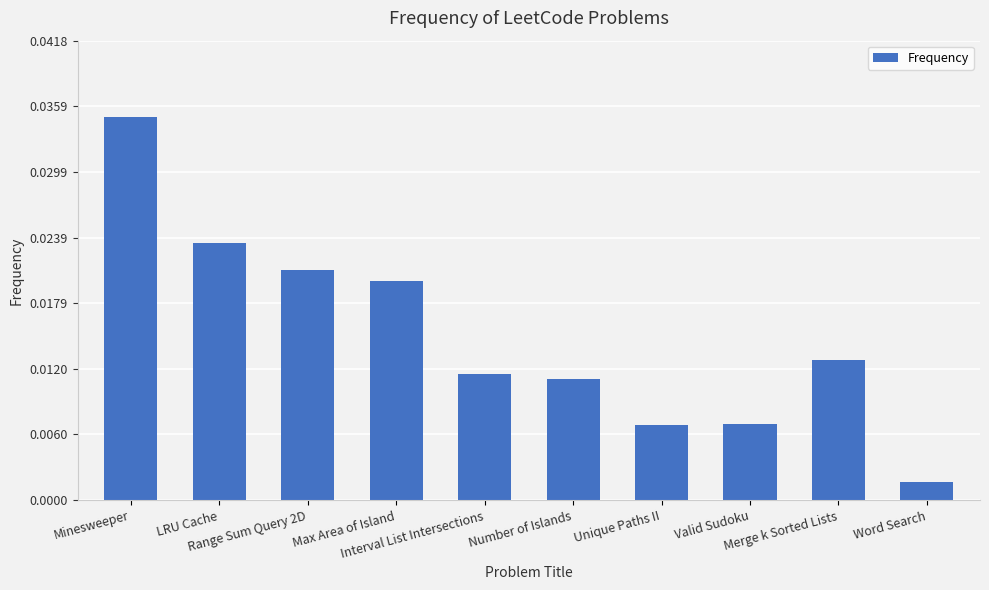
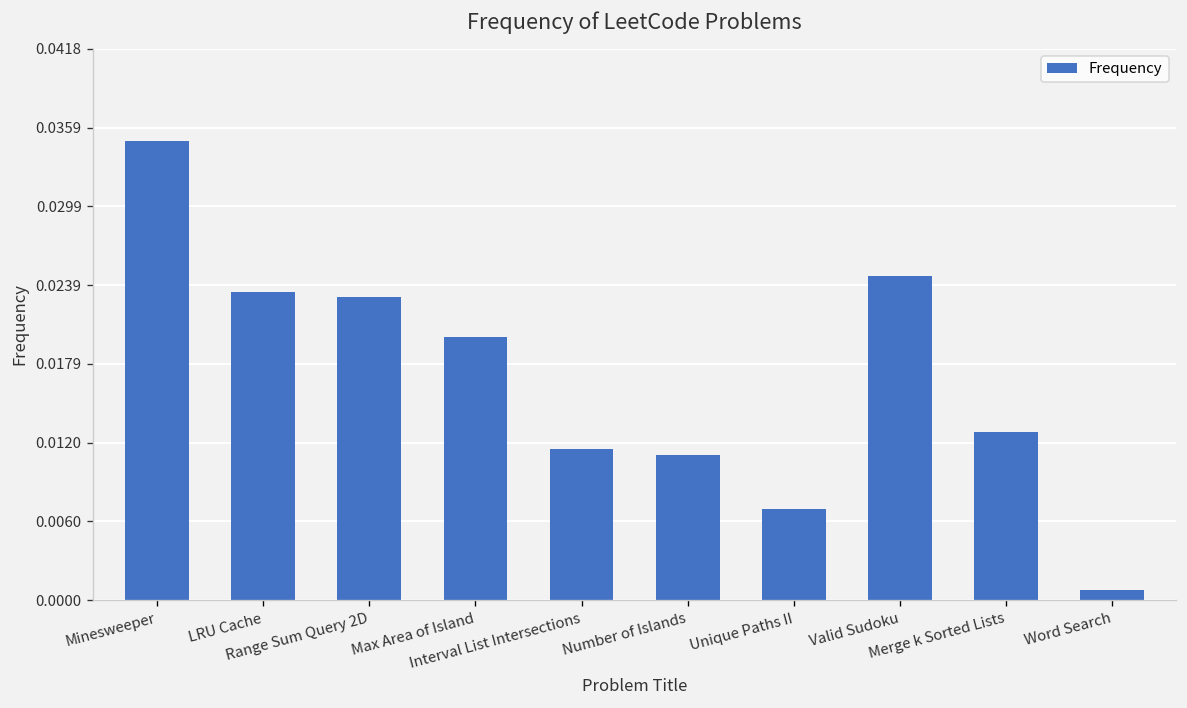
Range Sum Query 2D: 0.0210 -> 0.0230
Valid Sudoku: 0.0069 -> 0.0246
Word Search: 0.0016 -> 0.0007
